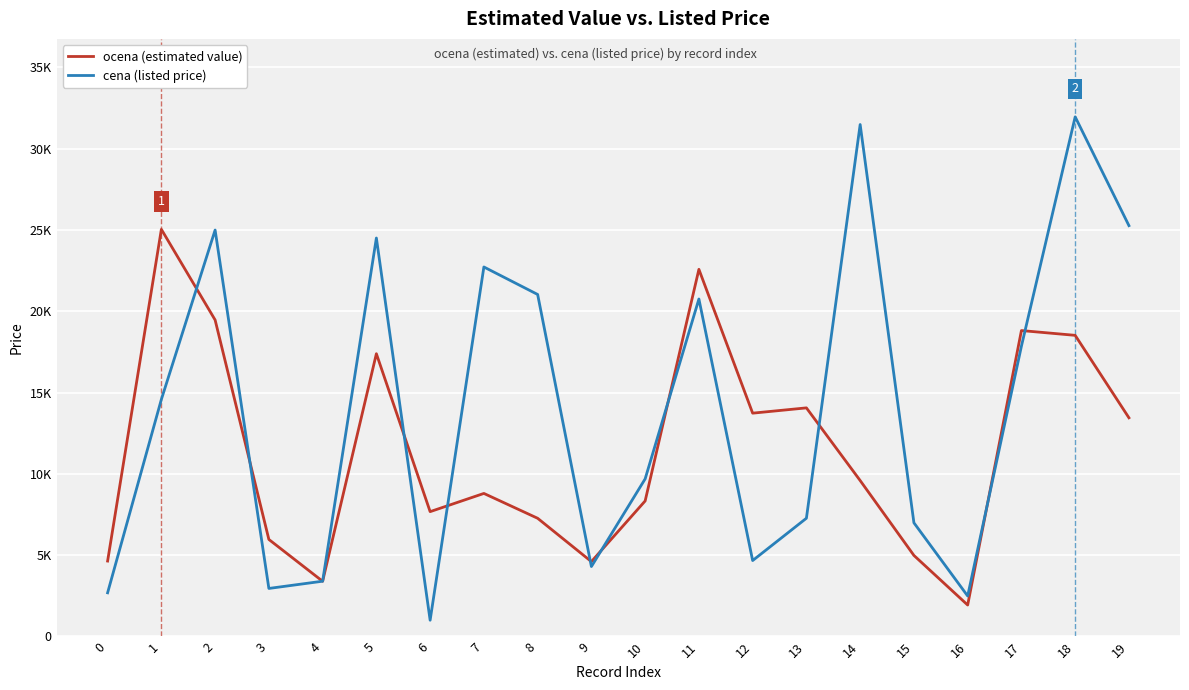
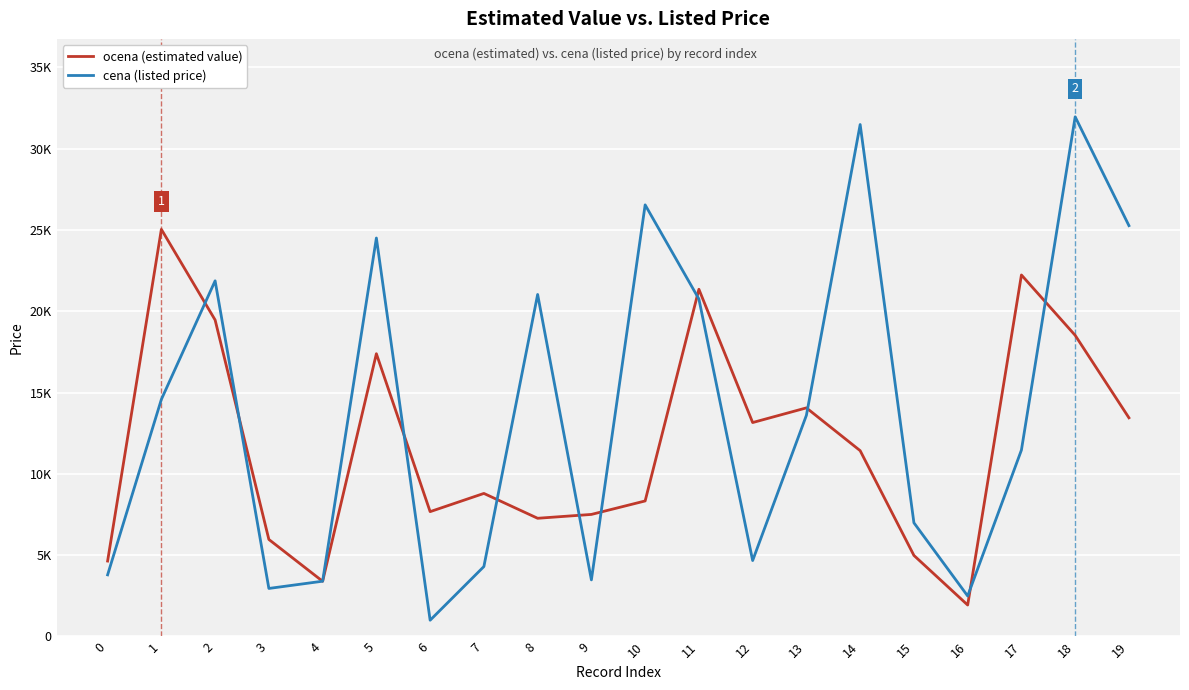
cena (listed price), 0: 2700 -> 3800
cena (listed price), 2: 25000 -> 21900
cena (listed price), 7: 22700 -> 4300
ocena (estimated value), 9: 4600 -> 7500
cena (listed price), 9: 4300 -> 3500
cena (listed price), 10: 9700 -> 26500
ocena (estimated value), 11: 22600 -> 21300
ocena (estimated value), 12: 13700 -> 13200
cena (listed price), 13: 7300 -> 13600
ocena (estimated value), 14: 9600 -> 11400
ocena (estimated value), 17: 18800 -> 22200
cena (listed price), 17: 17900 -> 11500
